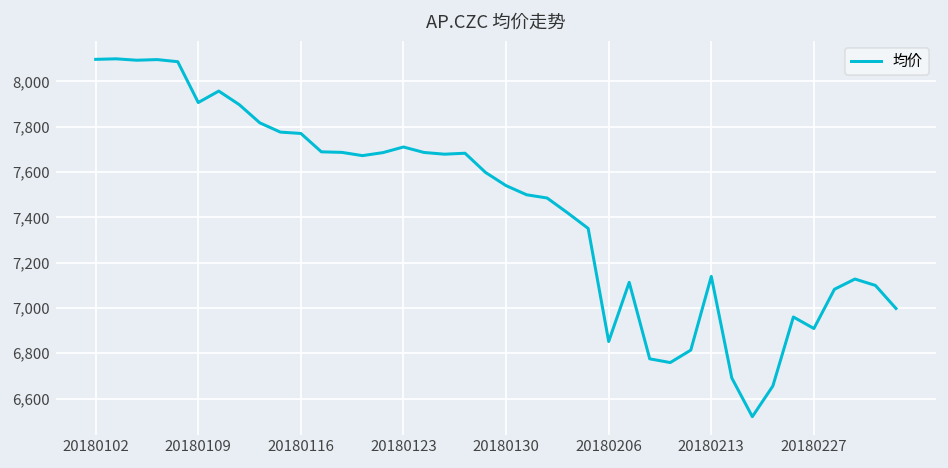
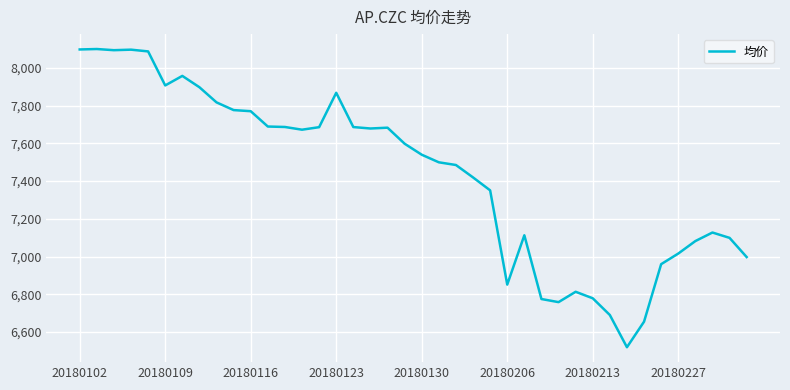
20180123: 7,710 -> 7,870
20180213: 7,140 -> 6,780
20180227: 6,910 -> 7,020
